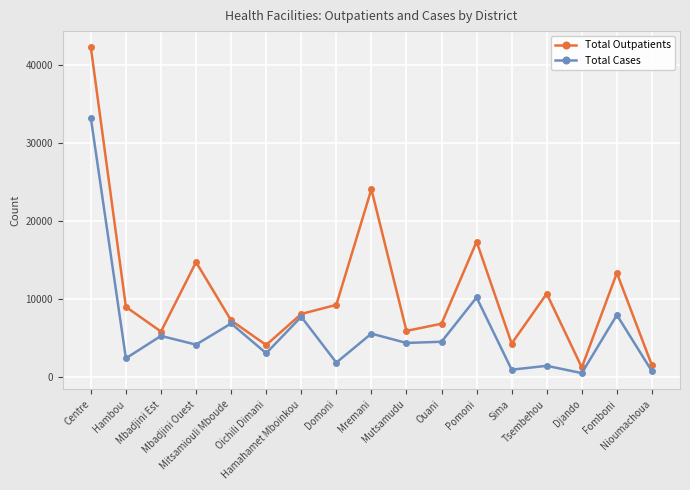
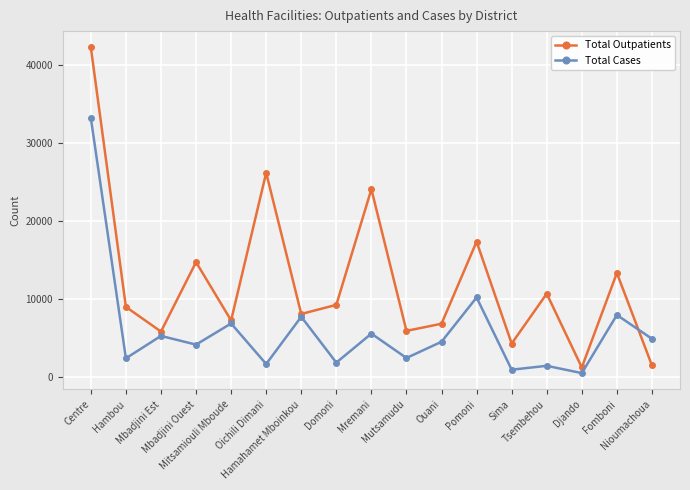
Total Outpatients, Oichili Dimani: 4000 -> 26000
Total Cases, Oichili Dimani: 3000 -> 2000
Total Cases, Mutsamudu: 4000 -> 2000
Total Cases, Nioumachoua: 1000 -> 5000
